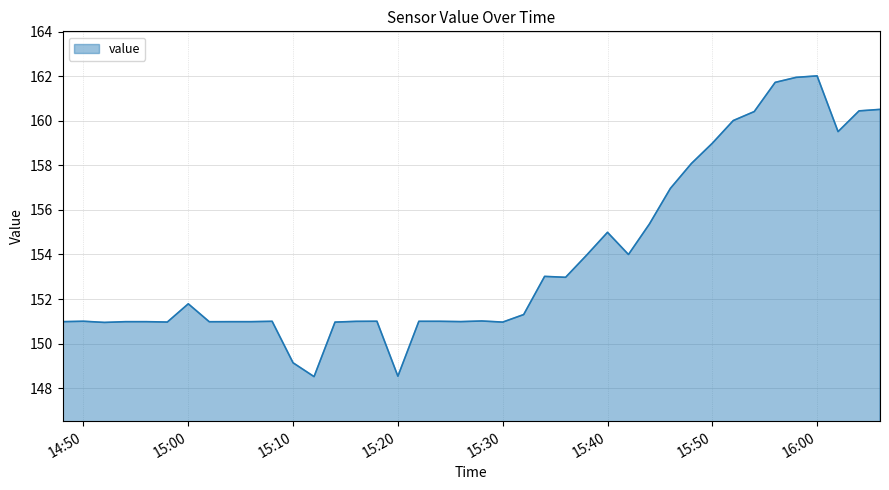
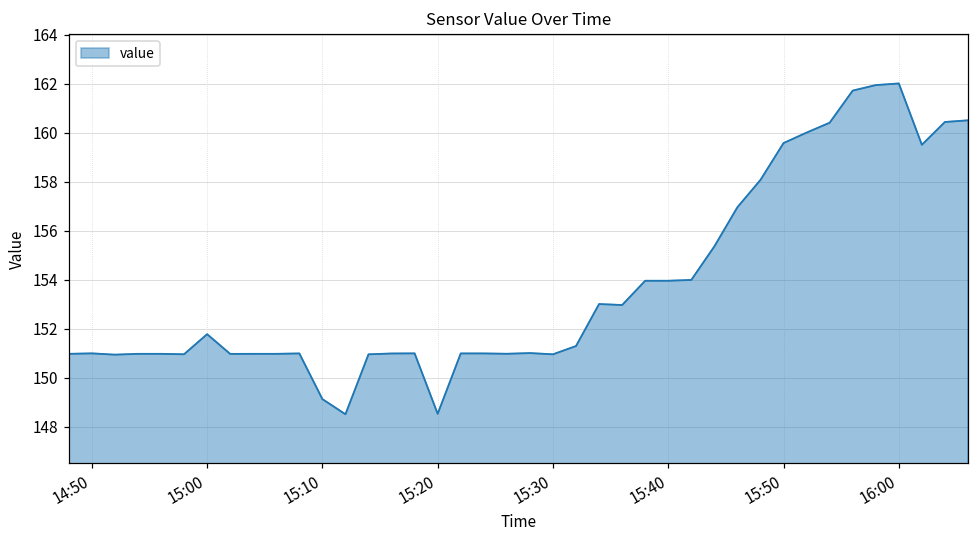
15:40: 155.0 -> 154.0
15:50: 159.0 -> 159.6
